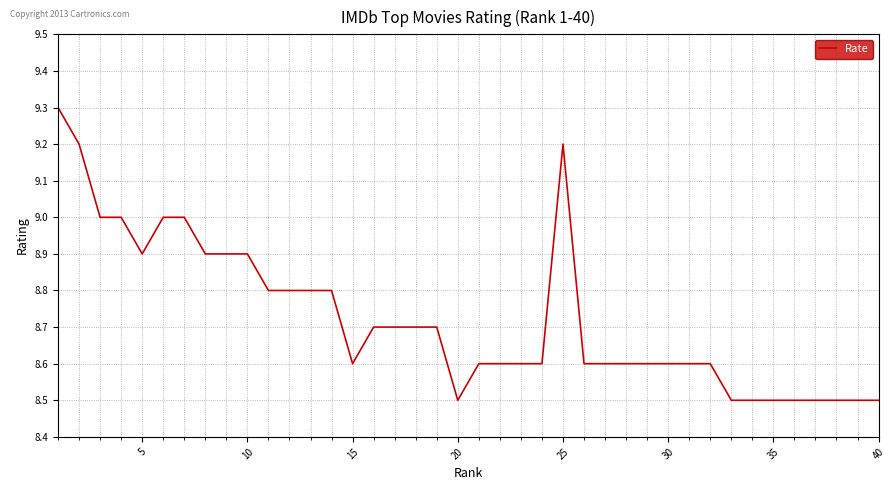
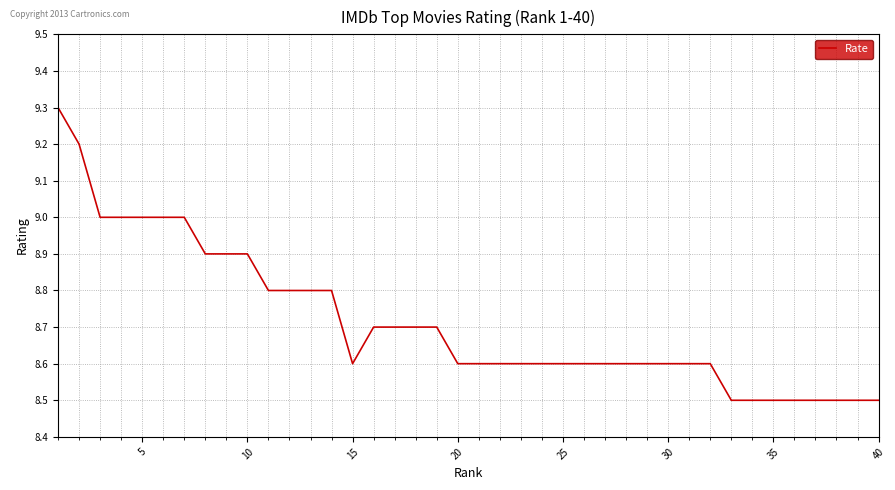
5: 8.9 -> 9.0
20: 8.5 -> 8.6
25: 9.2 -> 8.6
